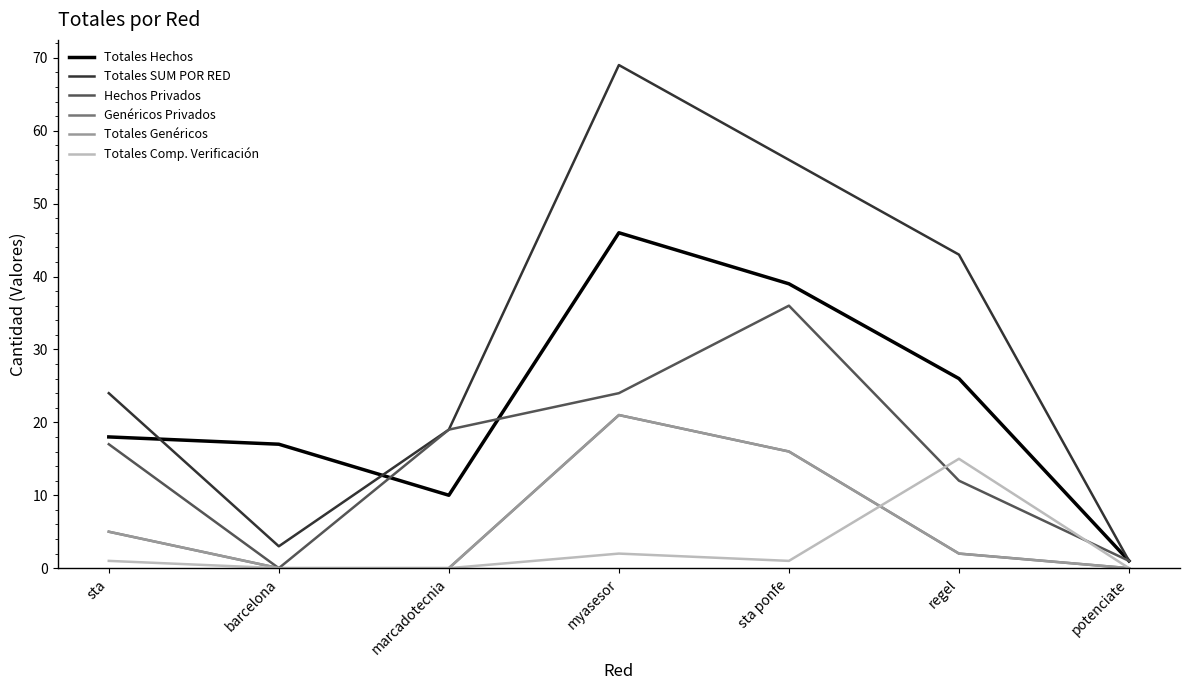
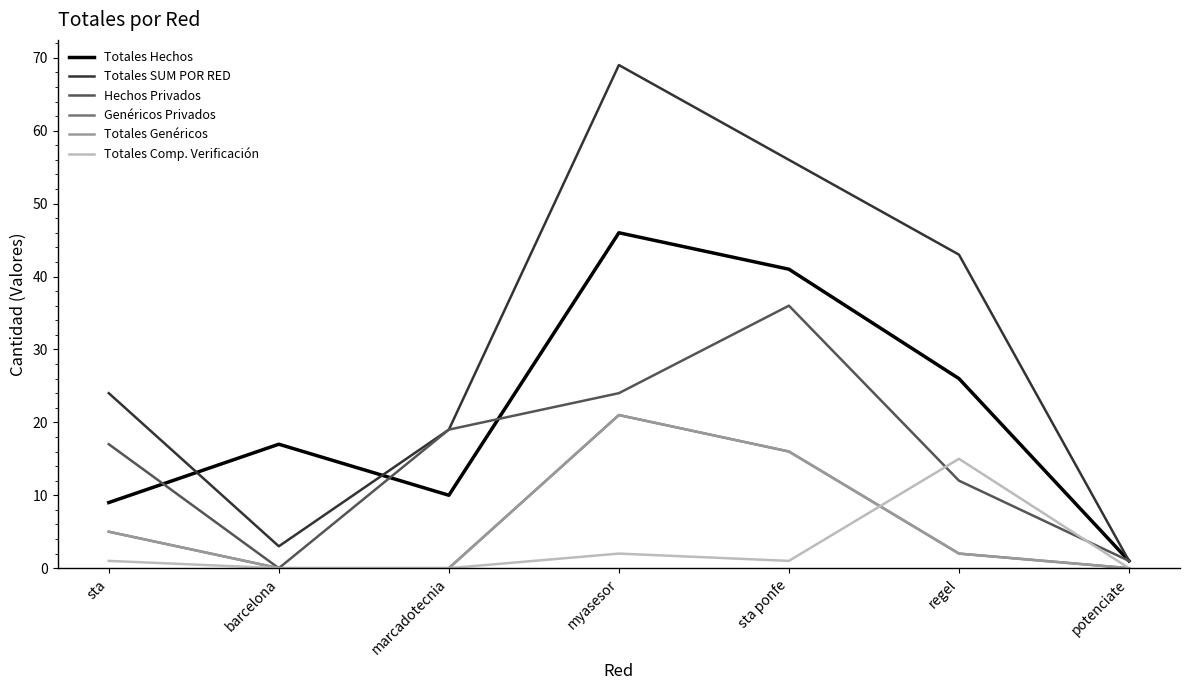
Totales Hechos, sta: 18 -> 9
Totales Hechos, sta ponfe: 39 -> 41
